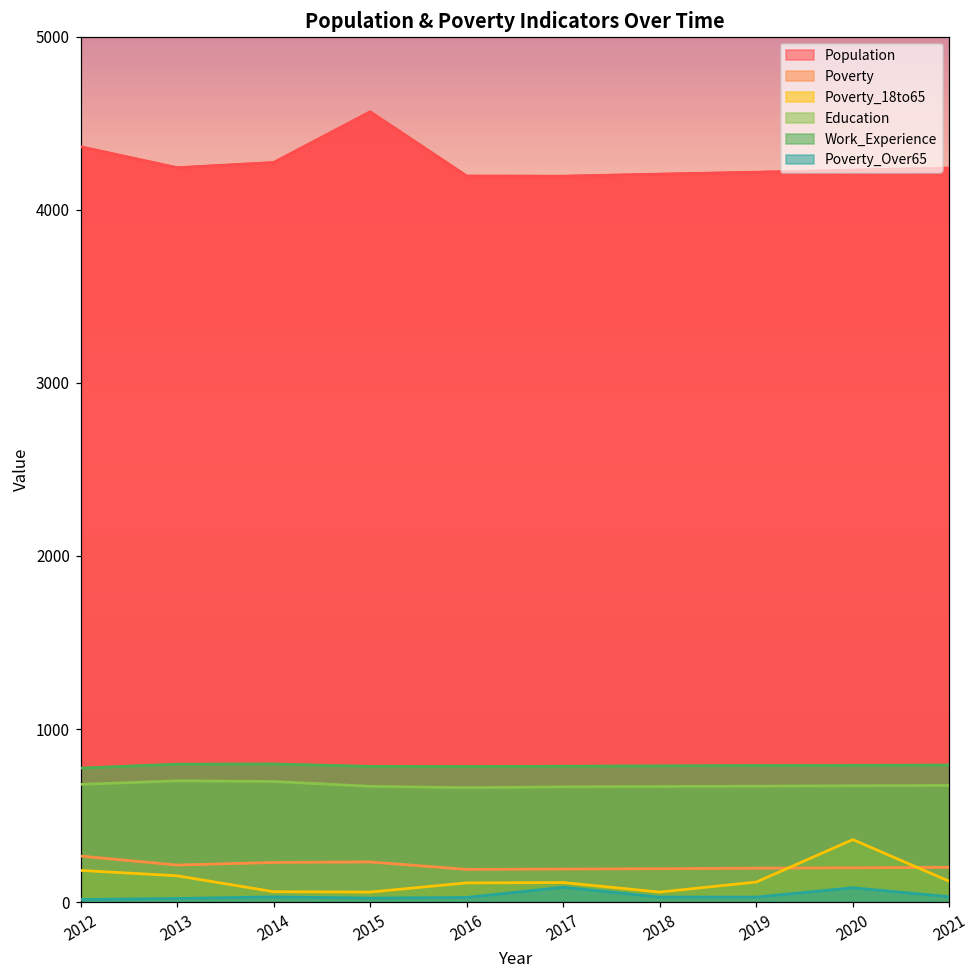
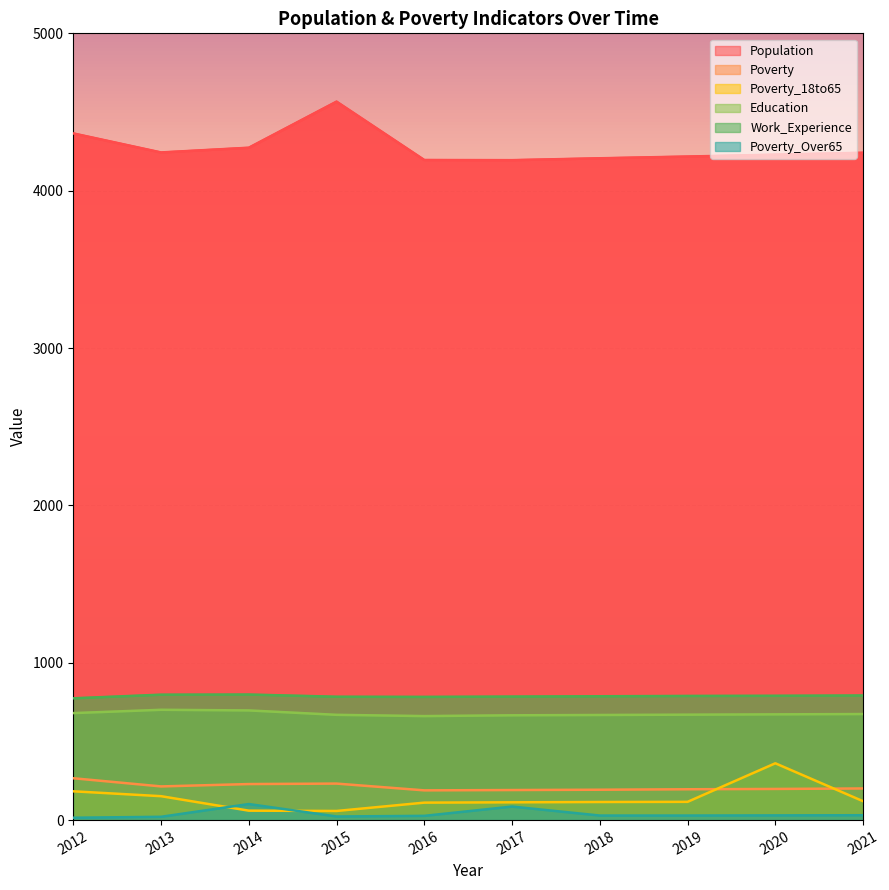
Poverty_Over65, 2014: 30 -> 100
Poverty_18to65, 2018: 60 -> 120
Poverty_Over65, 2020: 80 -> 30
